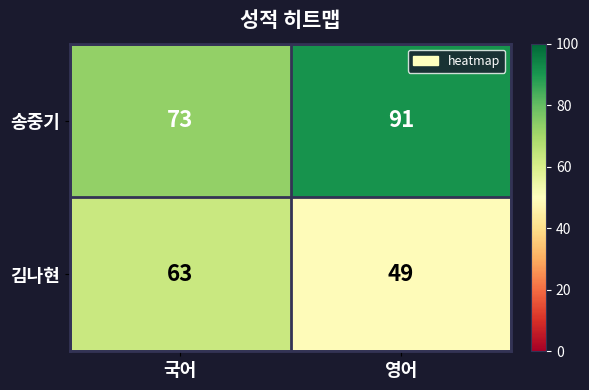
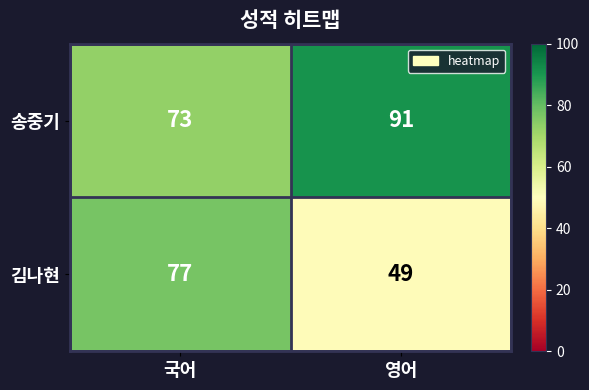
김나현, 국어: 63 -> 77
